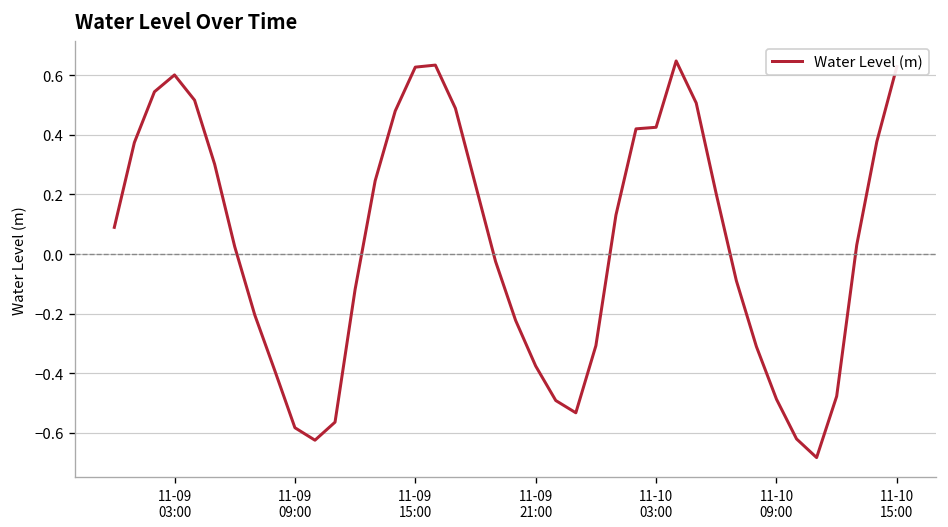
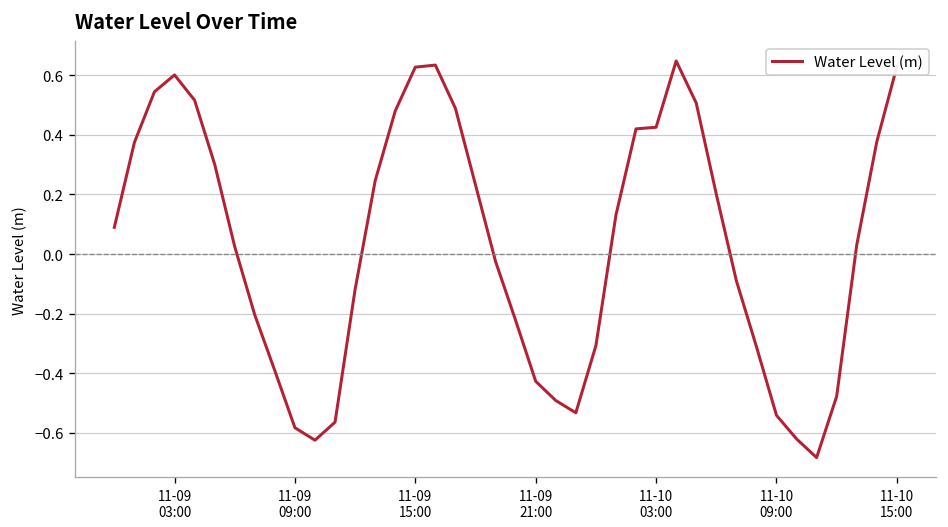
11-09 21:00: -0.38 -> -0.43
11-10 09:00: -0.49 -> -0.54
